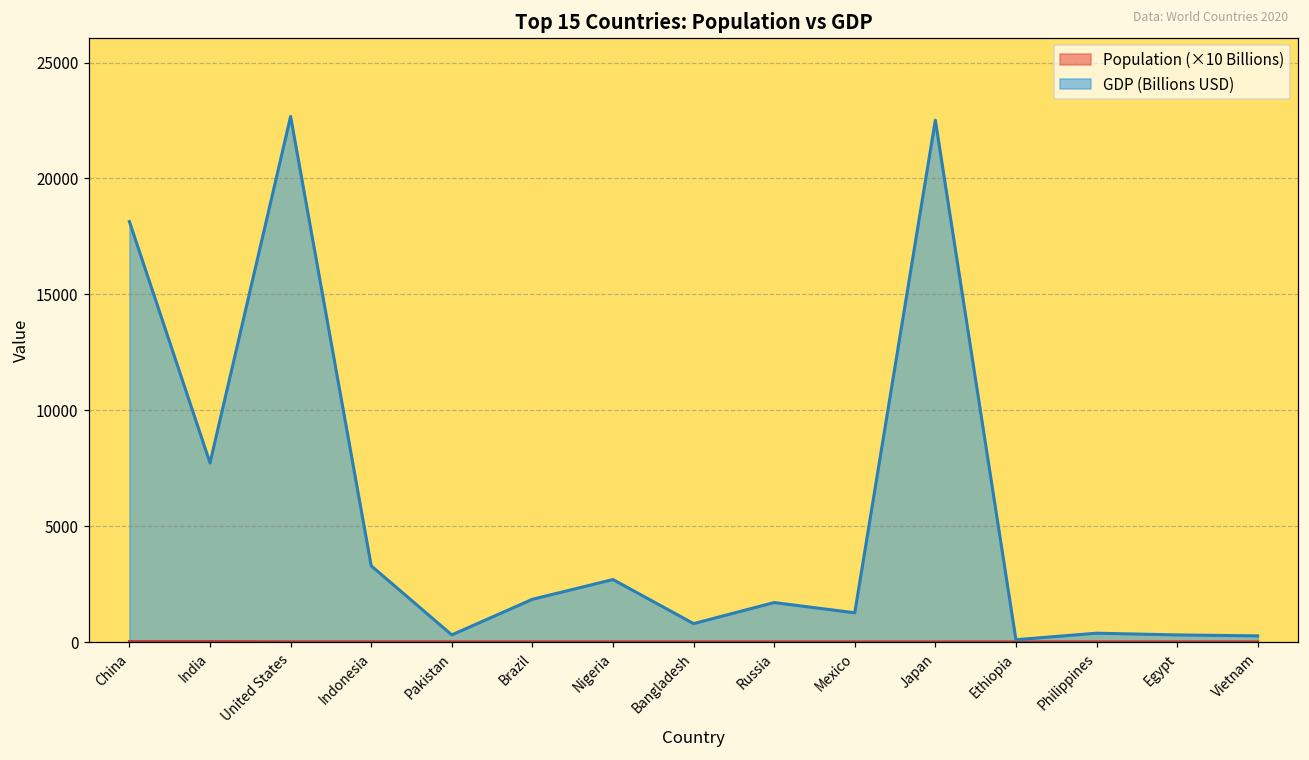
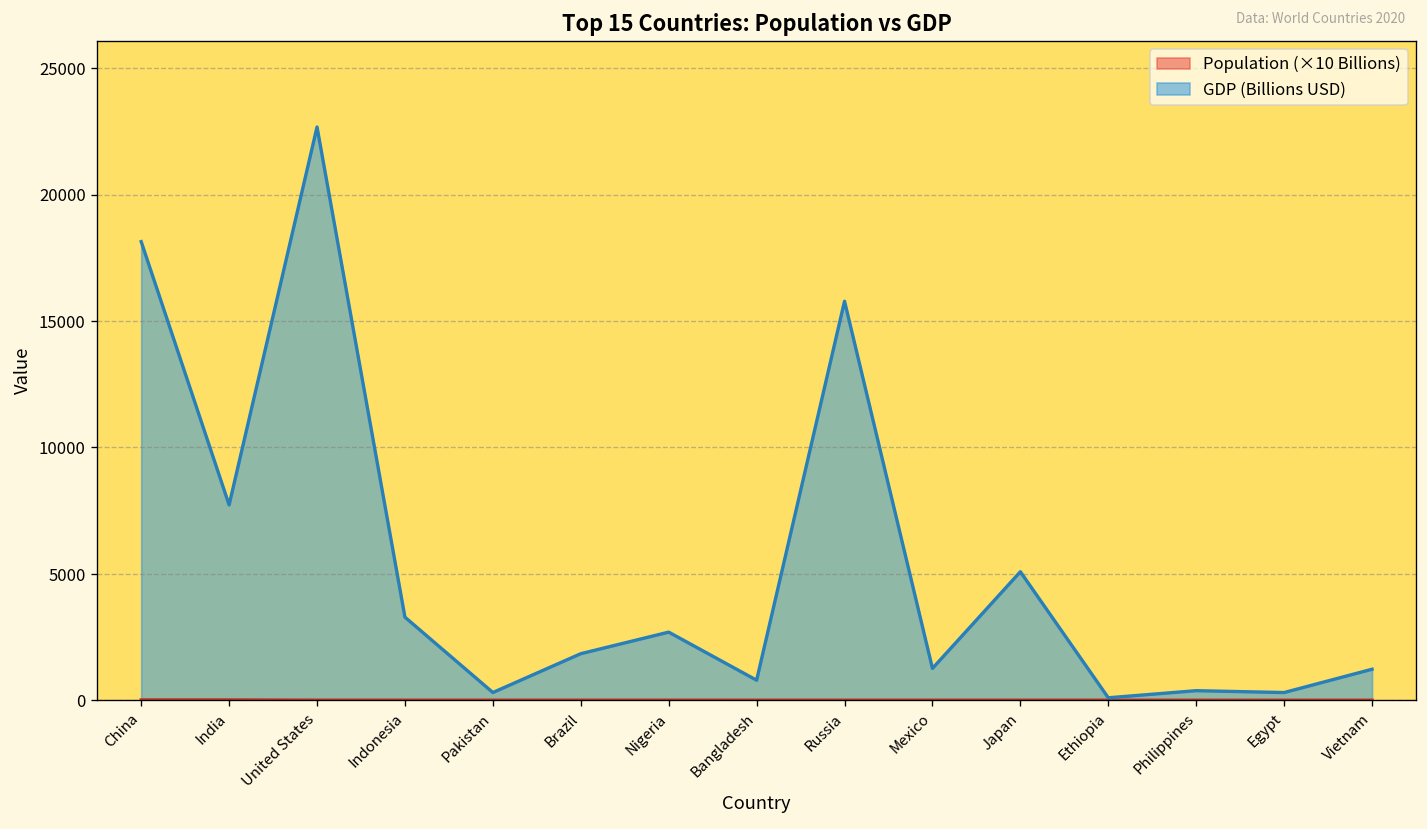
GDP (Billions USD), Russia: 1700 -> 15800
GDP (Billions USD), Japan: 22500 -> 5100
GDP (Billions USD), Vietnam: 300 -> 1200
